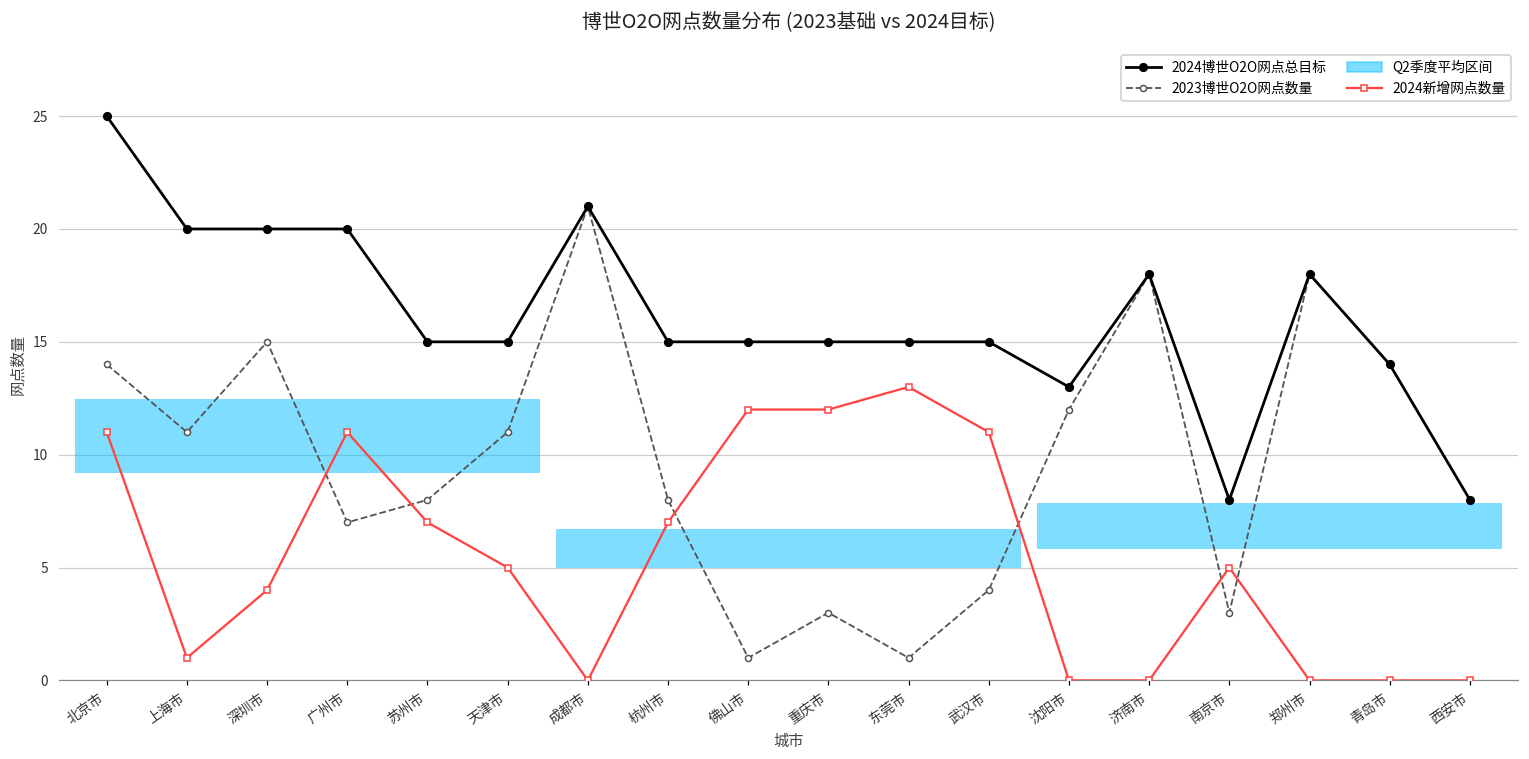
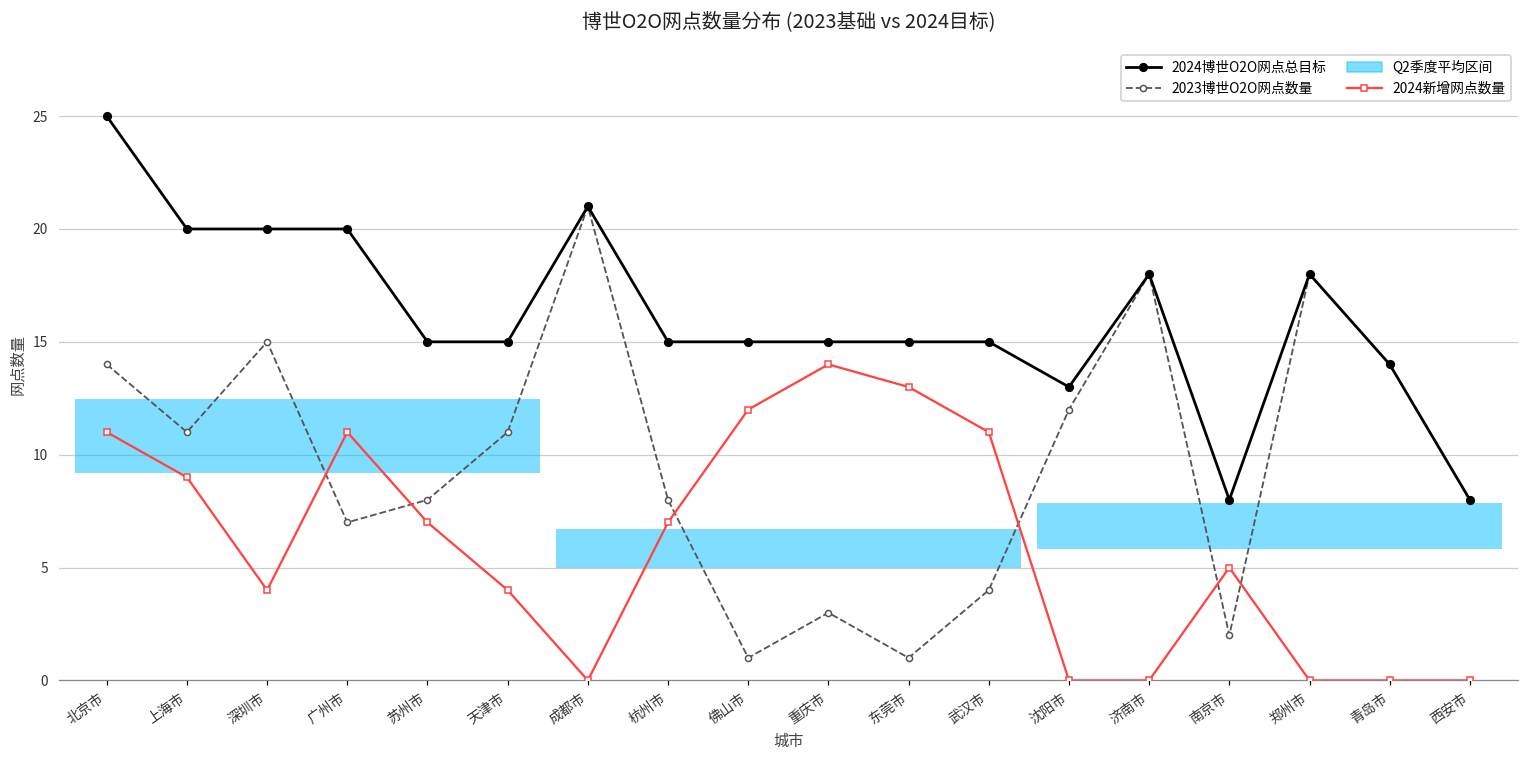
2024新增网点数量, 上海市: 1 -> 9
2024新增网点数量, 天津市: 5 -> 4
2024新增网点数量, 重庆市: 12 -> 14
2023博世O2O网点数量, 南京市: 3 -> 2
